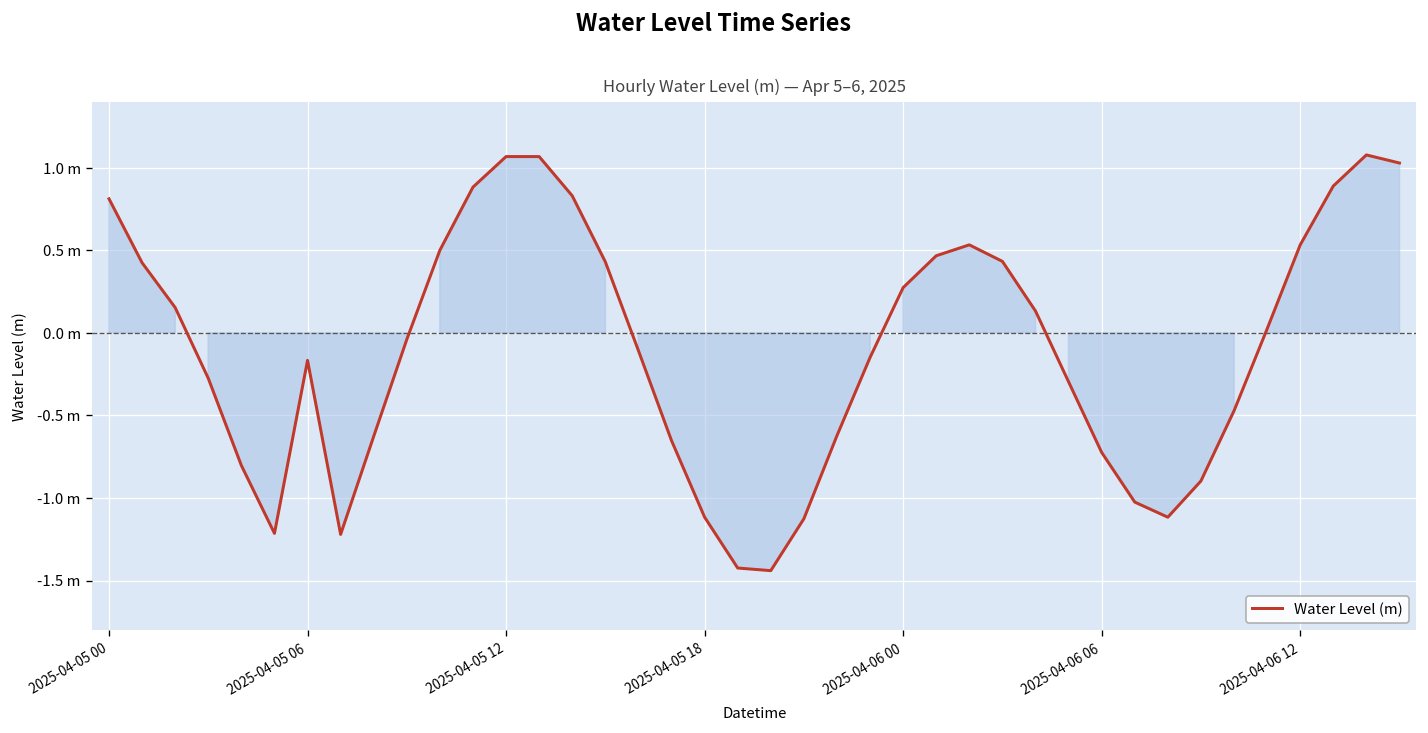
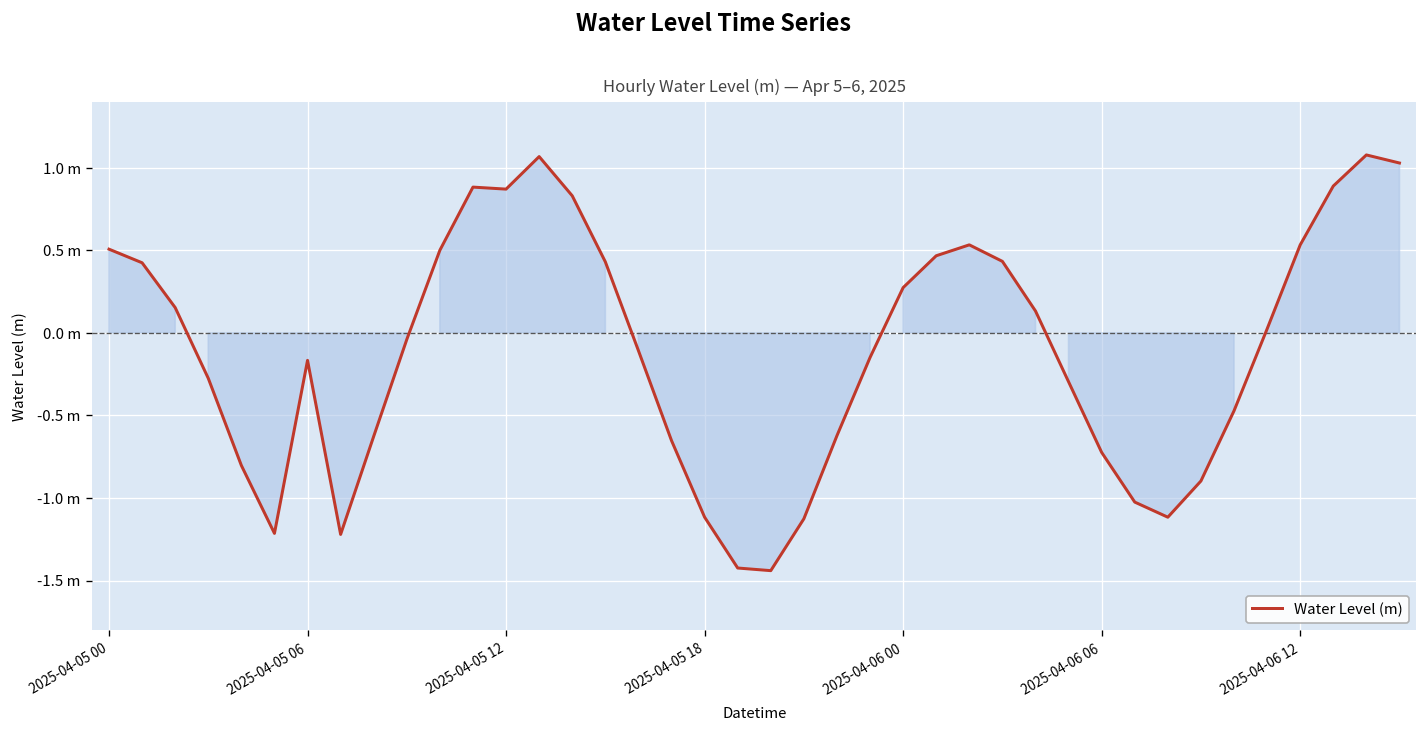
2025-04-05 00: 0.81 m -> 0.51 m
2025-04-05 12: 1.07 m -> 0.87 m
